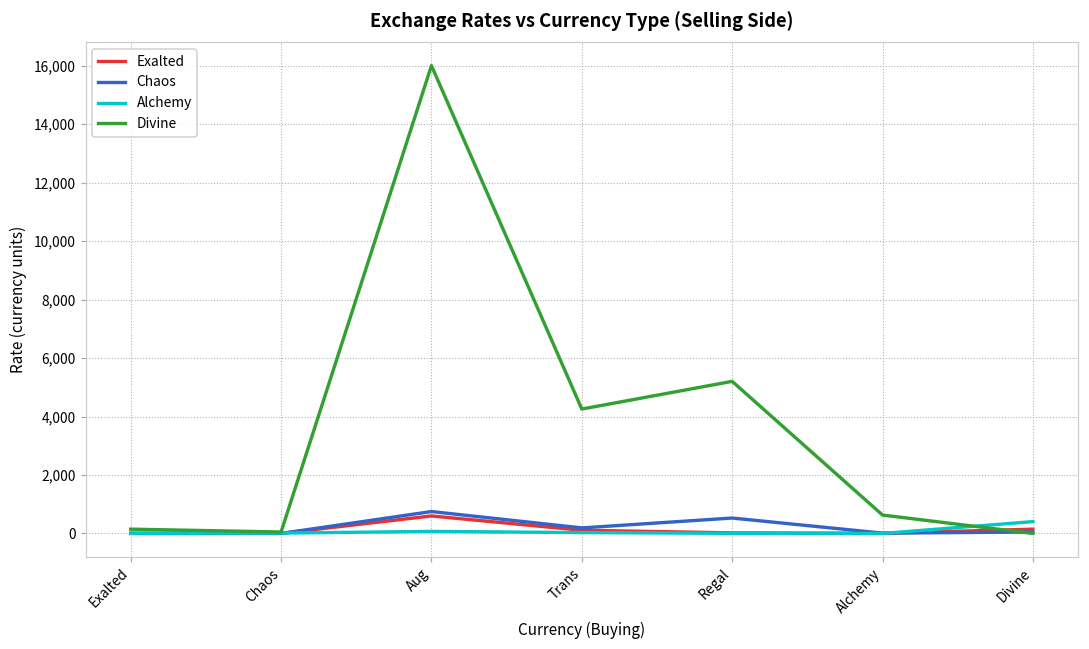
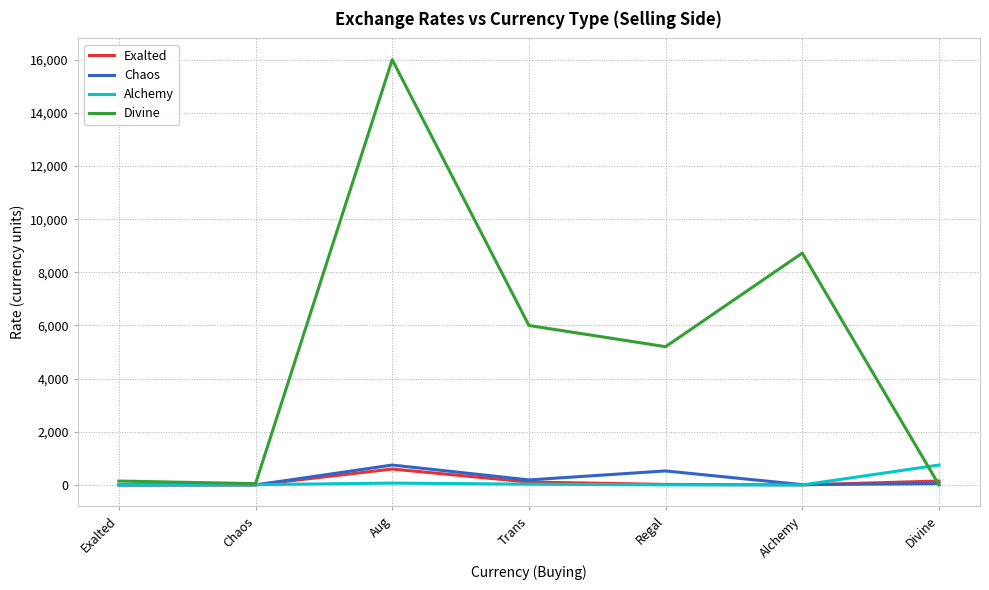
Divine, Trans: 4,300 -> 6,000
Divine, Alchemy: 600 -> 8,700
Alchemy, Divine: 400 -> 800
